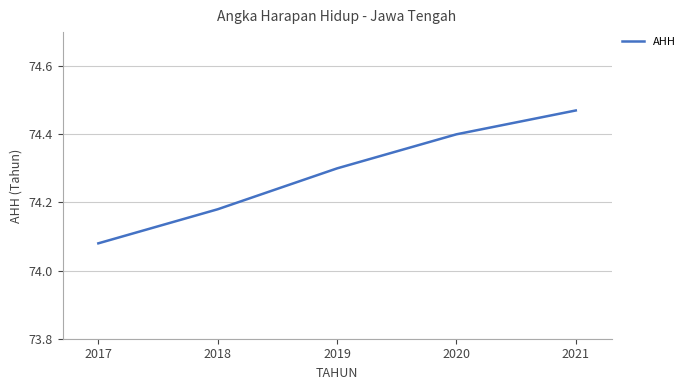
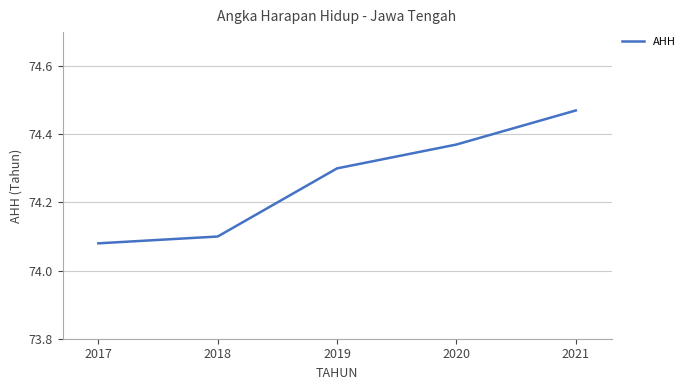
2018: 74.18 -> 74.10
2020: 74.40 -> 74.37
